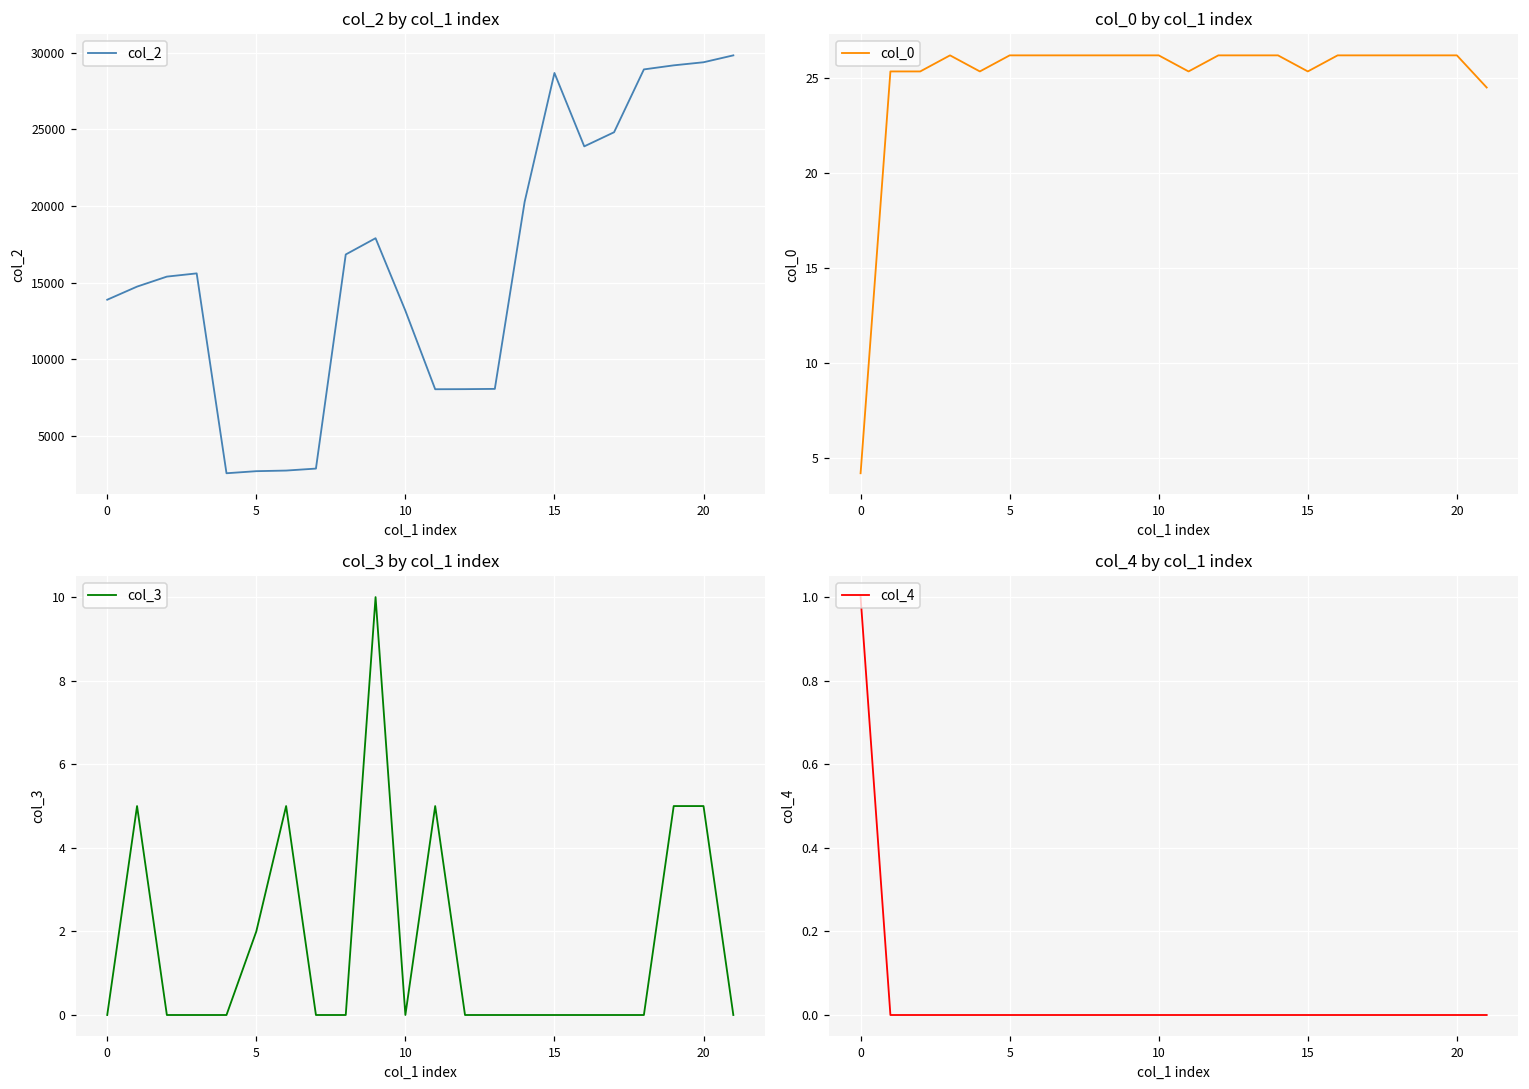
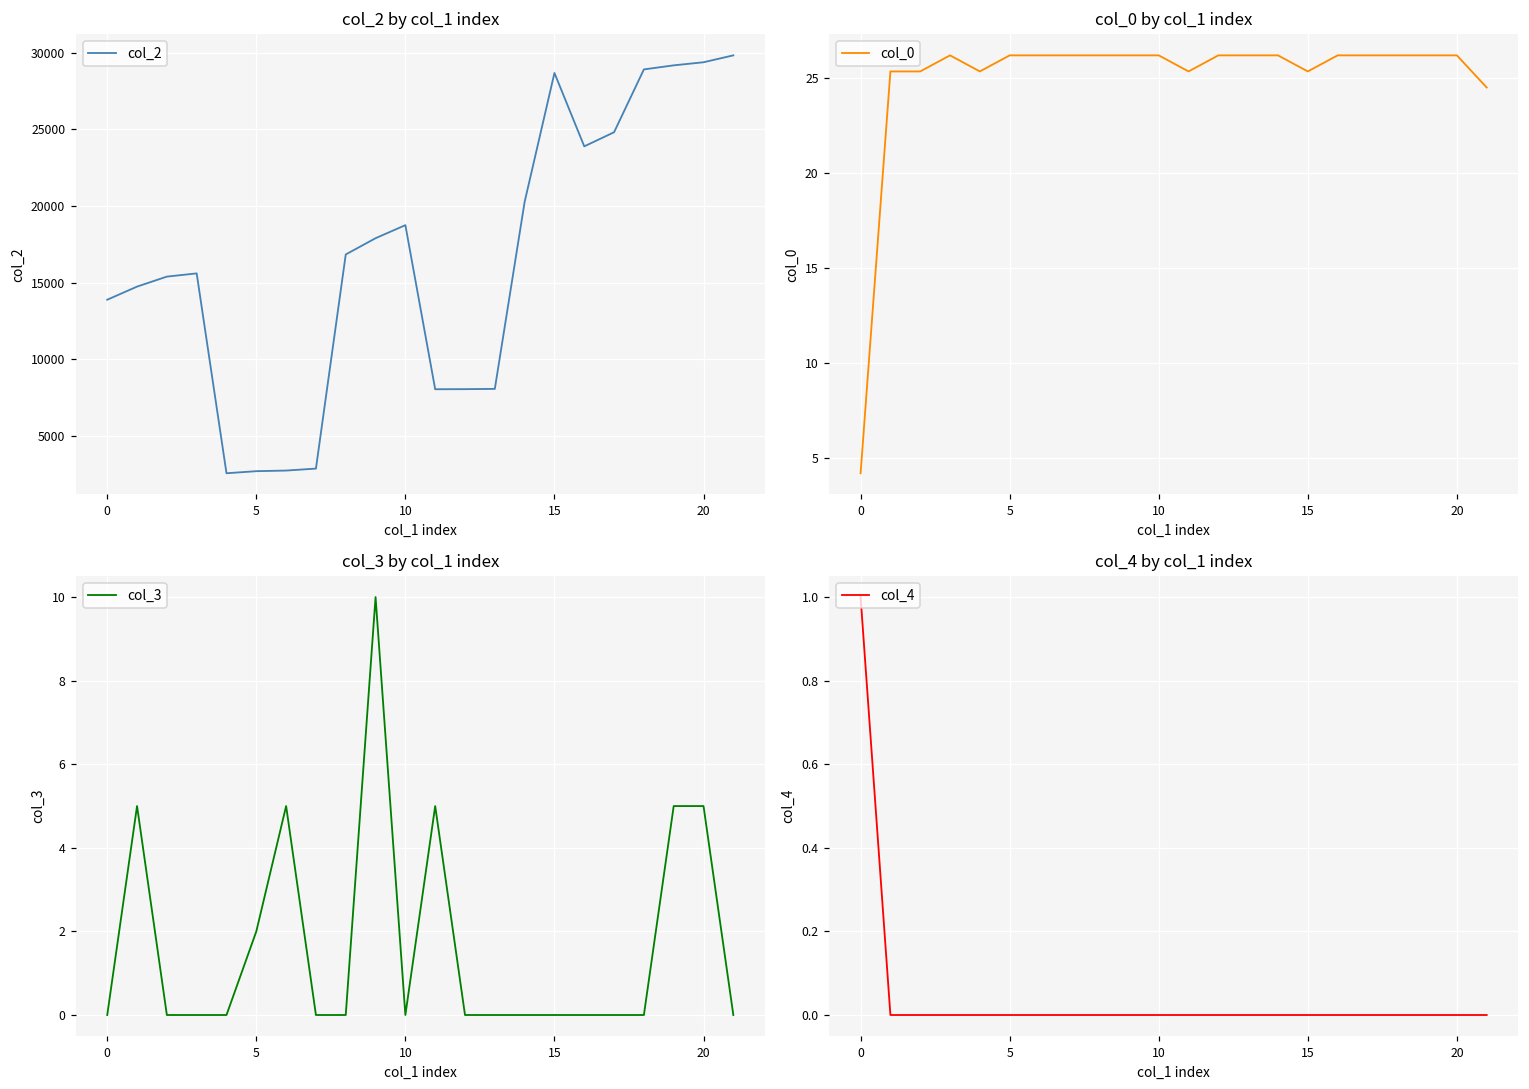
col_2 by col_1 index, 10: 13200 -> 18800
